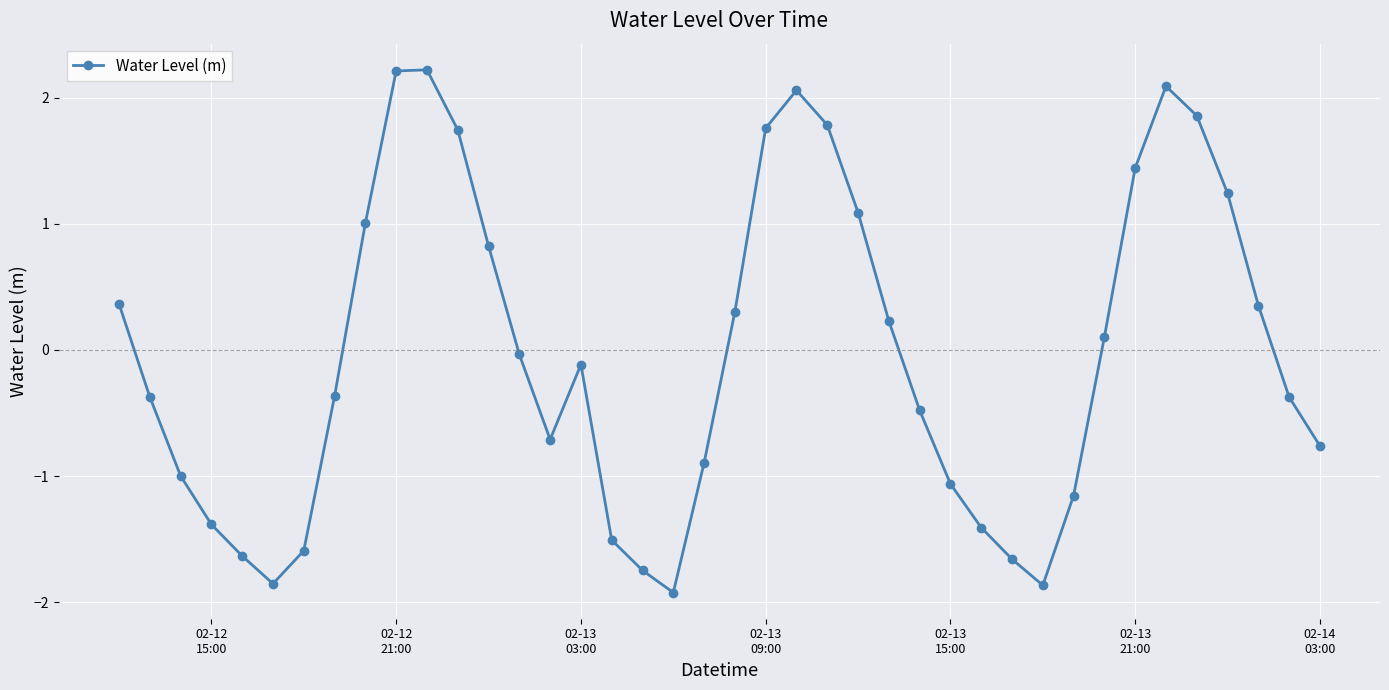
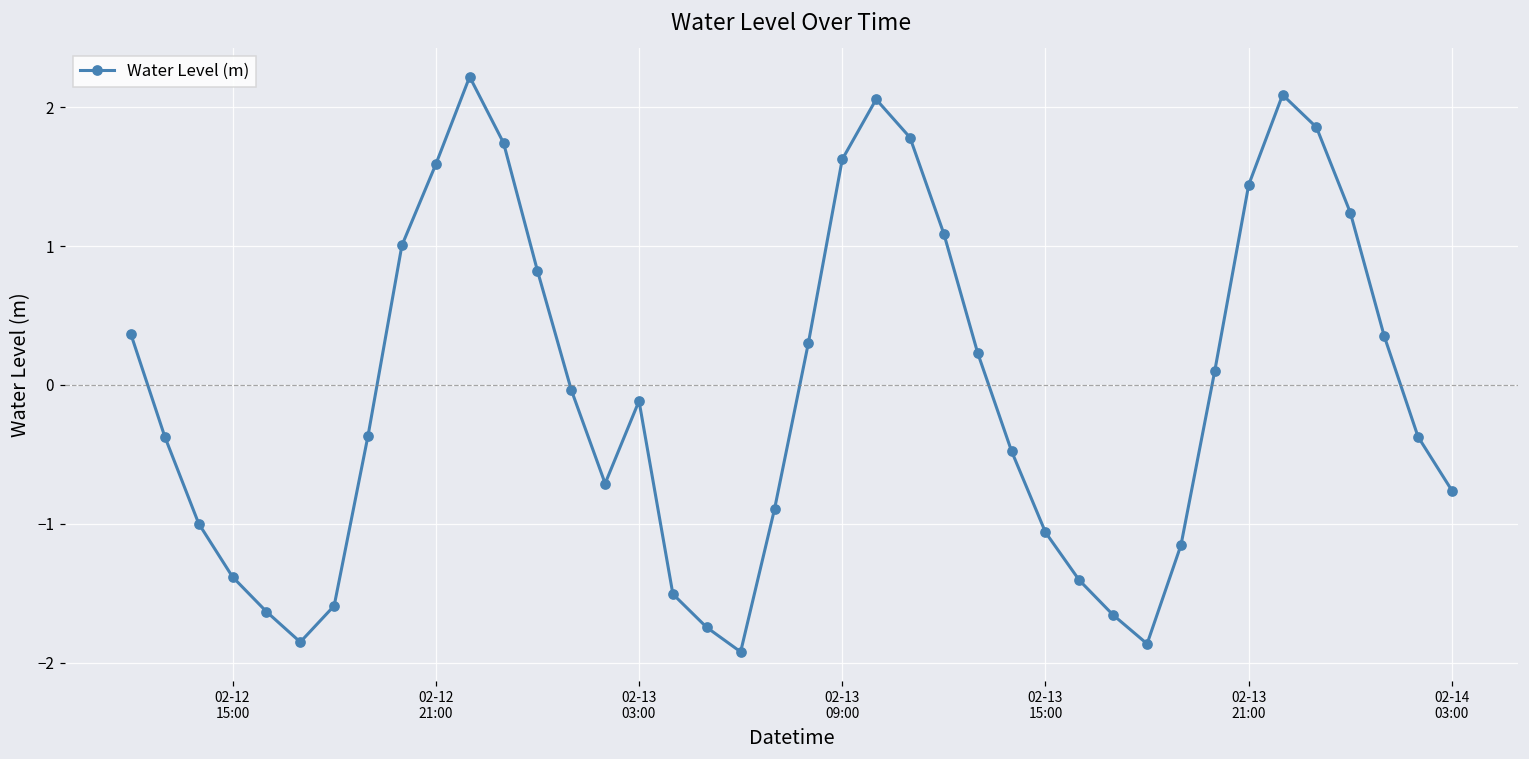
02-12 21:00: 2.21 -> 1.59
02-13 09:00: 1.76 -> 1.62
